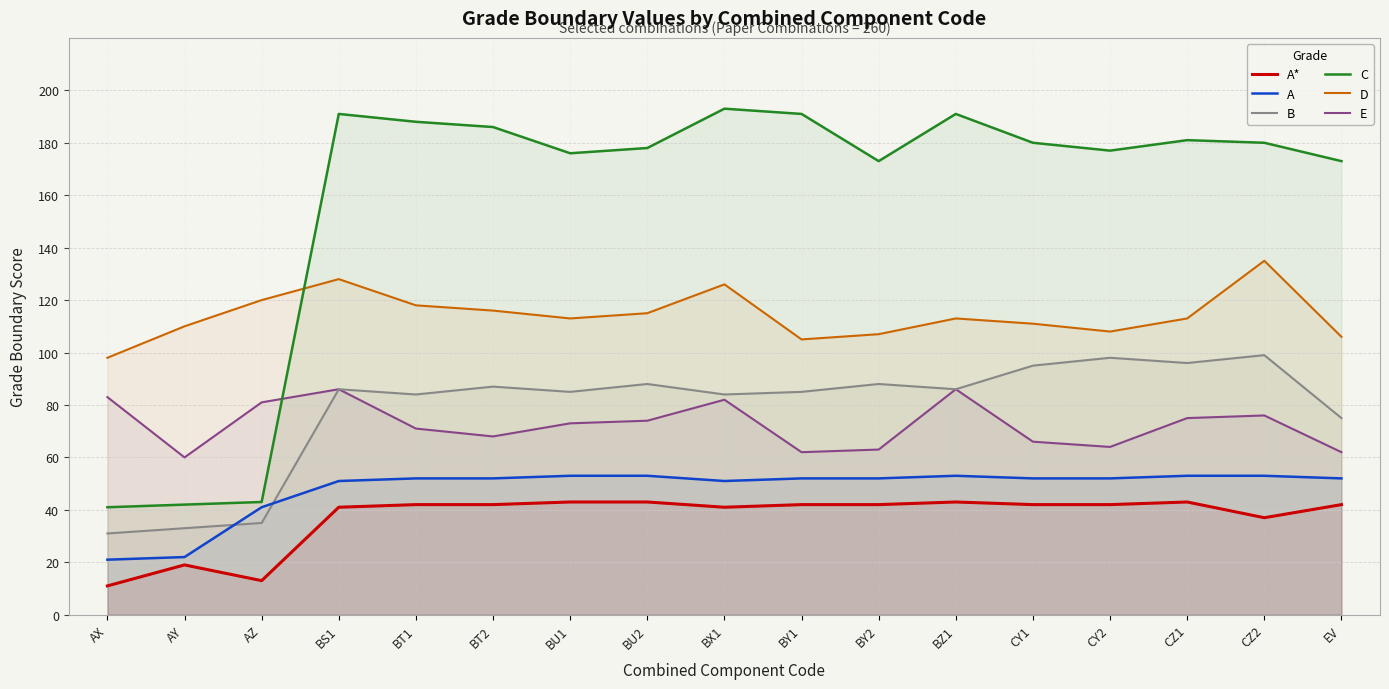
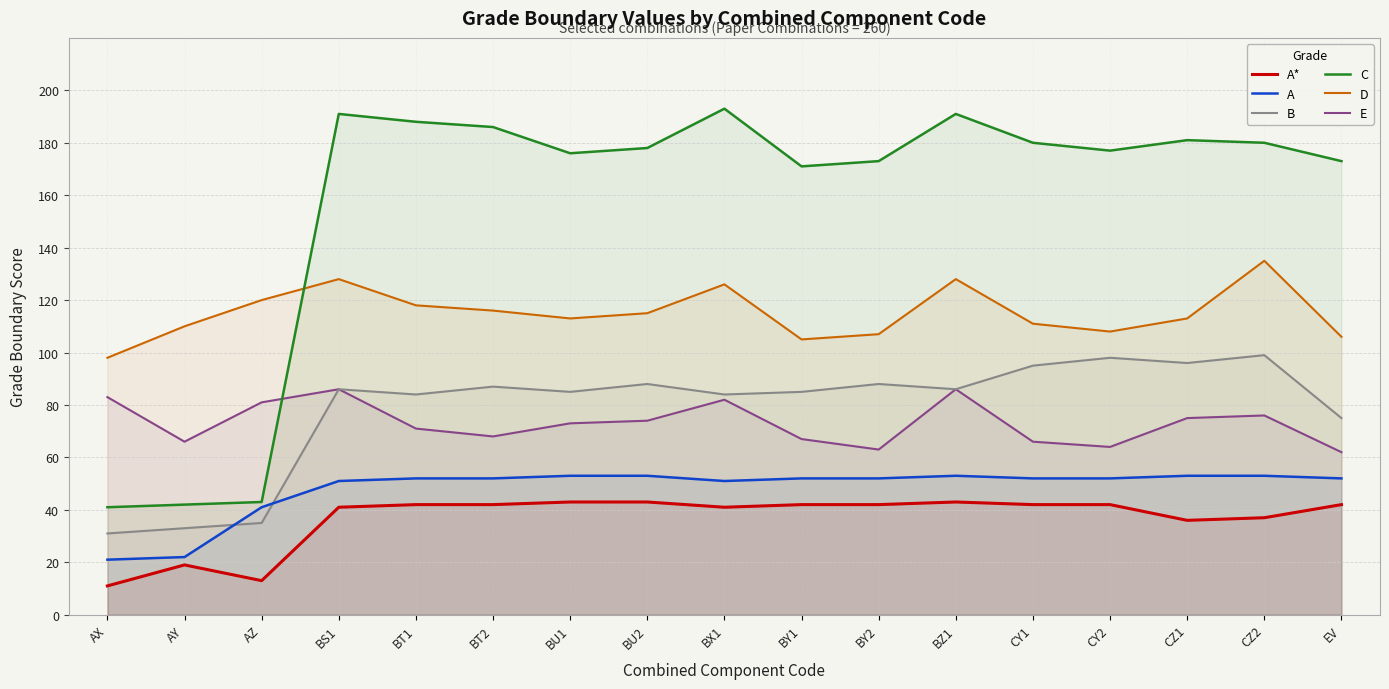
E, AY: 60 -> 66
C, BY1: 191 -> 171
E, BY1: 62 -> 67
D, BZ1: 113 -> 128
A*, CZ1: 43 -> 36
